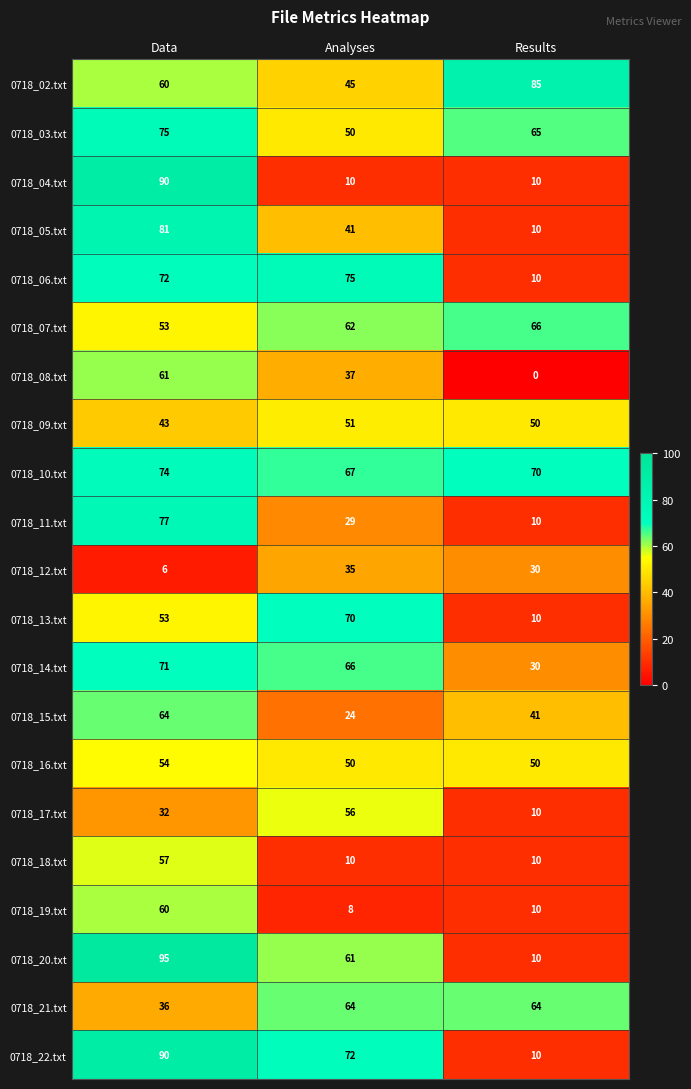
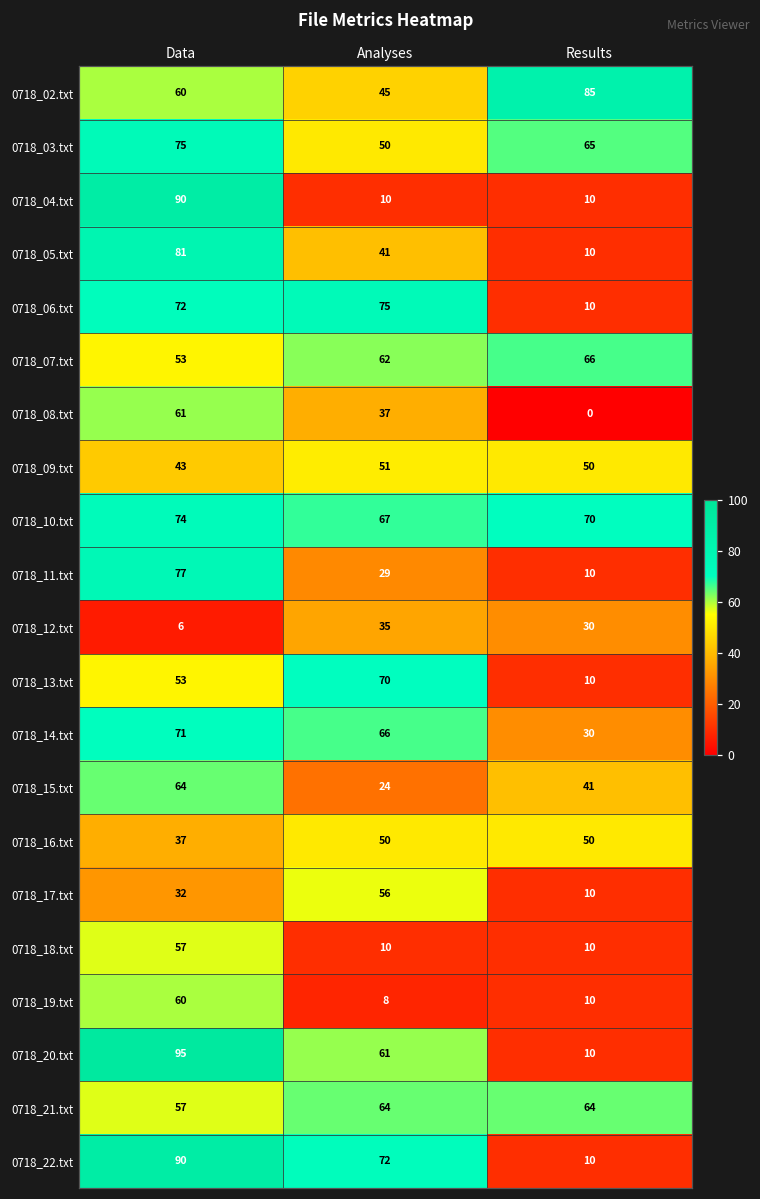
0718_16.txt, Data: 54 -> 37
0718_21.txt, Data: 36 -> 57
